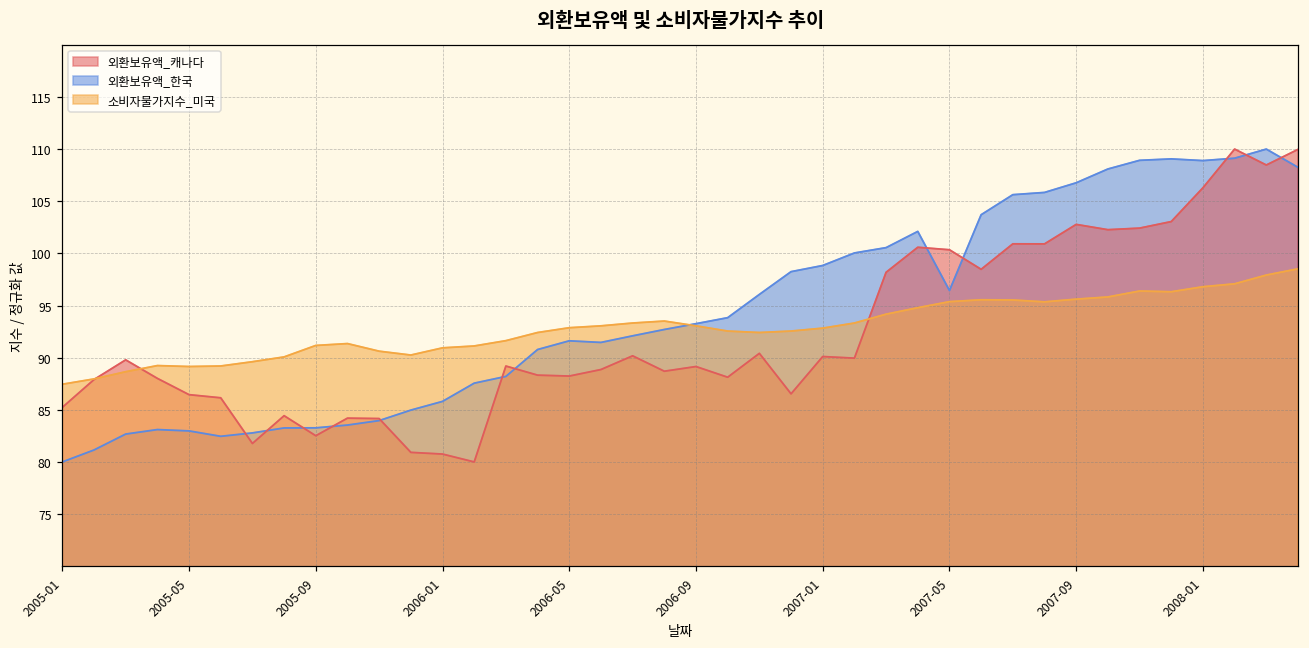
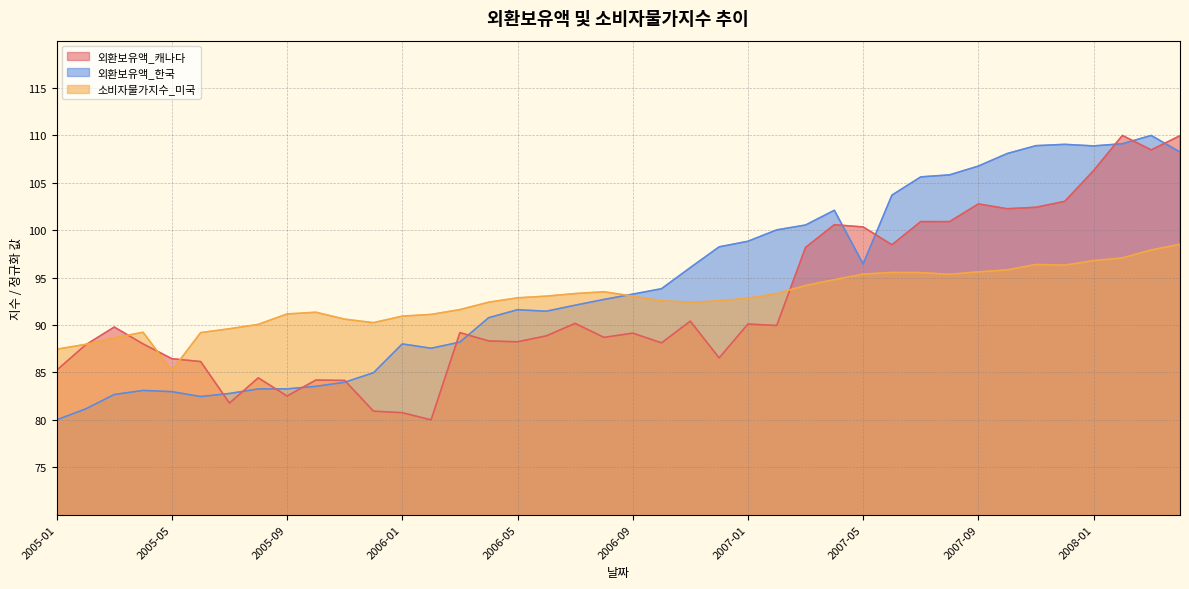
소비자물가지수_미국, 2005-05: 89 -> 85
외환보유액_한국, 2006-01: 86 -> 88
